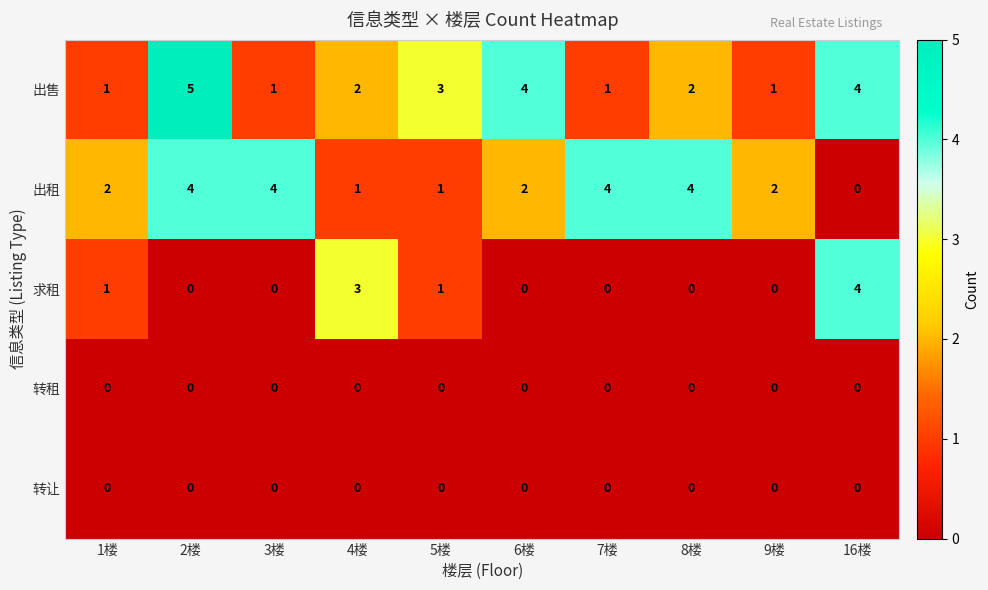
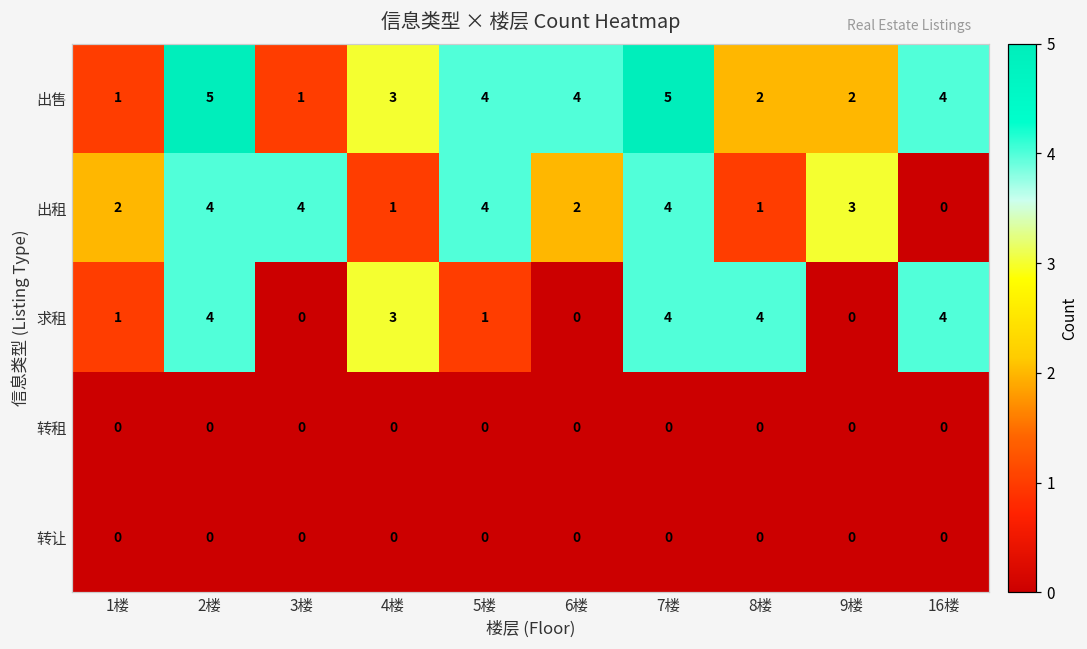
出售, 4楼: 2 -> 3
出售, 5楼: 3 -> 4
出售, 7楼: 1 -> 5
出售, 9楼: 1 -> 2
出租, 5楼: 1 -> 4
出租, 8楼: 4 -> 1
出租, 9楼: 2 -> 3
求租, 2楼: 0 -> 4
求租, 7楼: 0 -> 4
求租, 8楼: 0 -> 4
